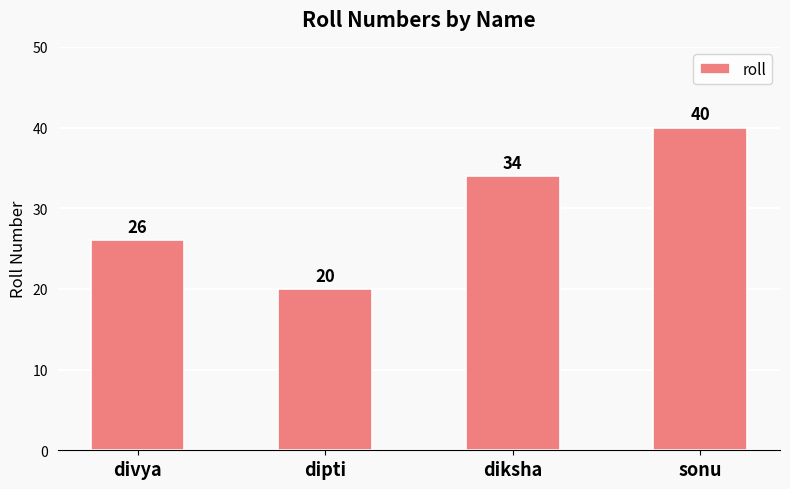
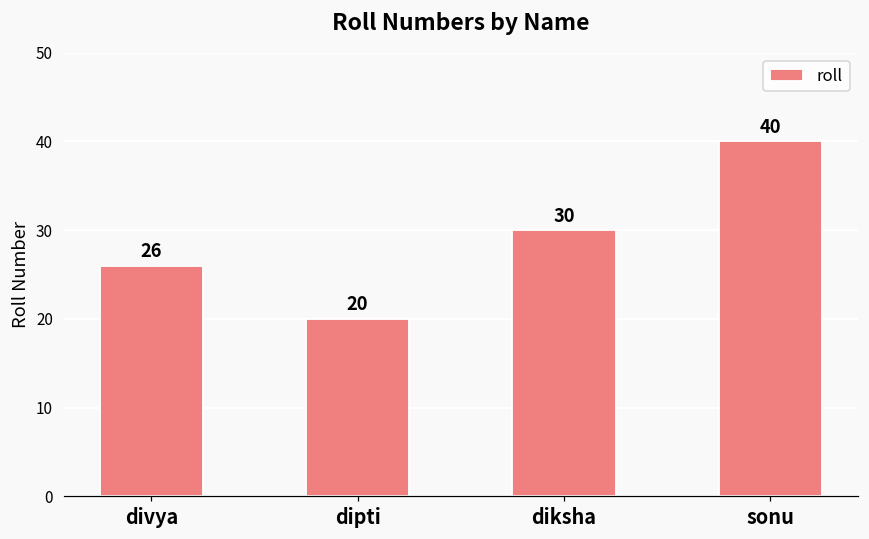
diksha: 34 -> 30
